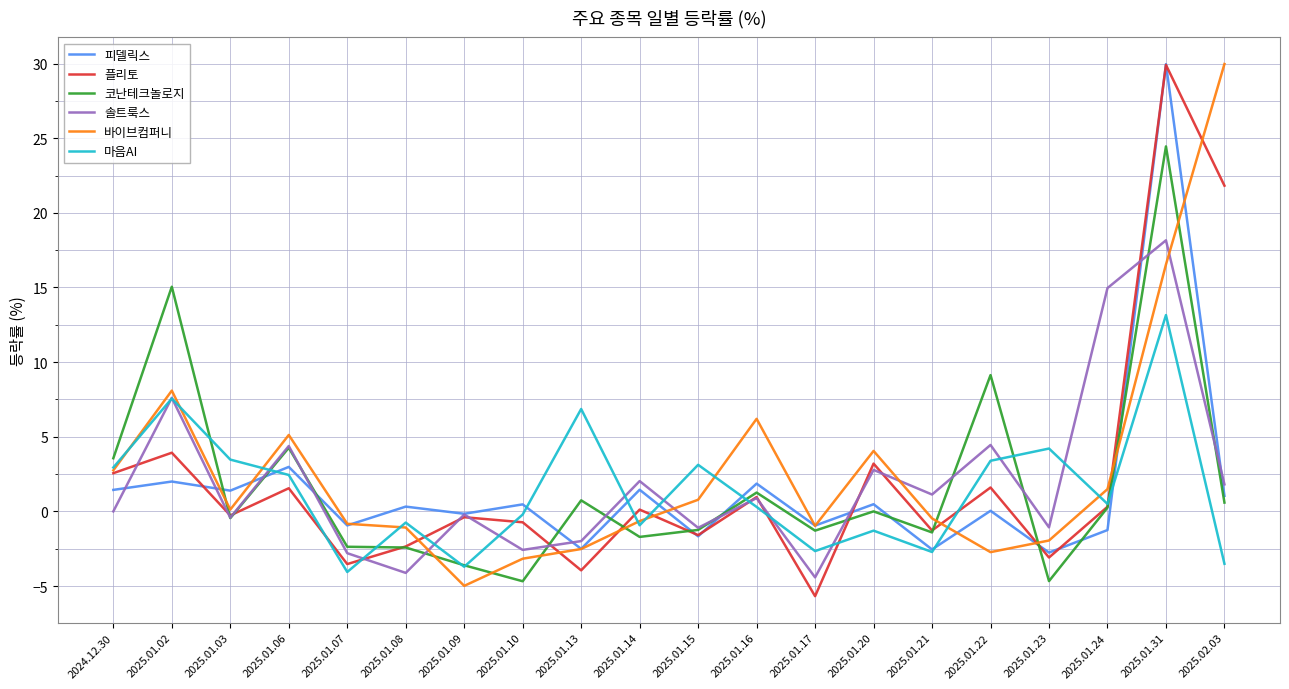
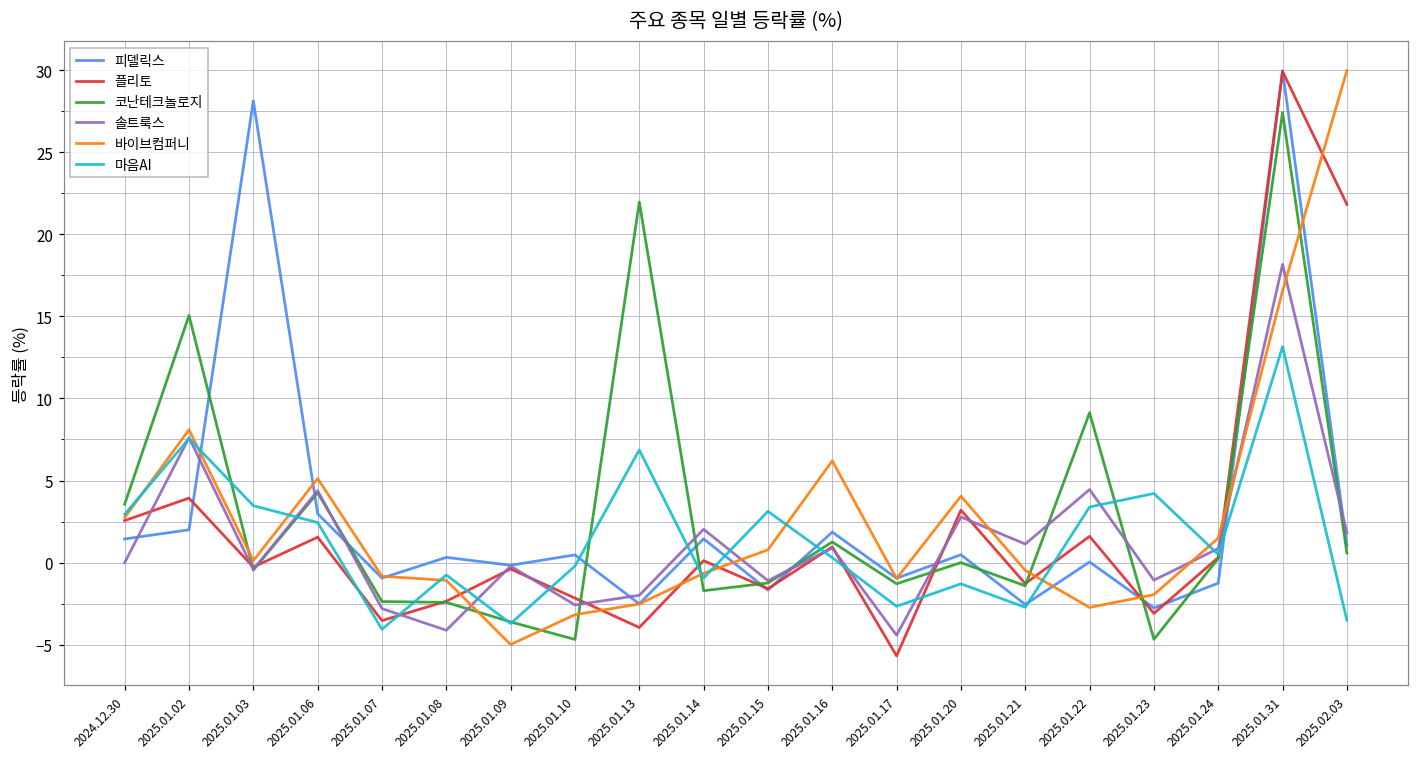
피델릭스, 2025.01.03: 1.4 -> 28.1
플리토, 2025.01.10: -0.7 -> -2.2
코난테크놀로지, 2025.01.13: 0.7 -> 22.0
솔트룩스, 2025.01.24: 15.0 -> 0.9
코난테크놀로지, 2025.01.31: 24.5 -> 27.4
